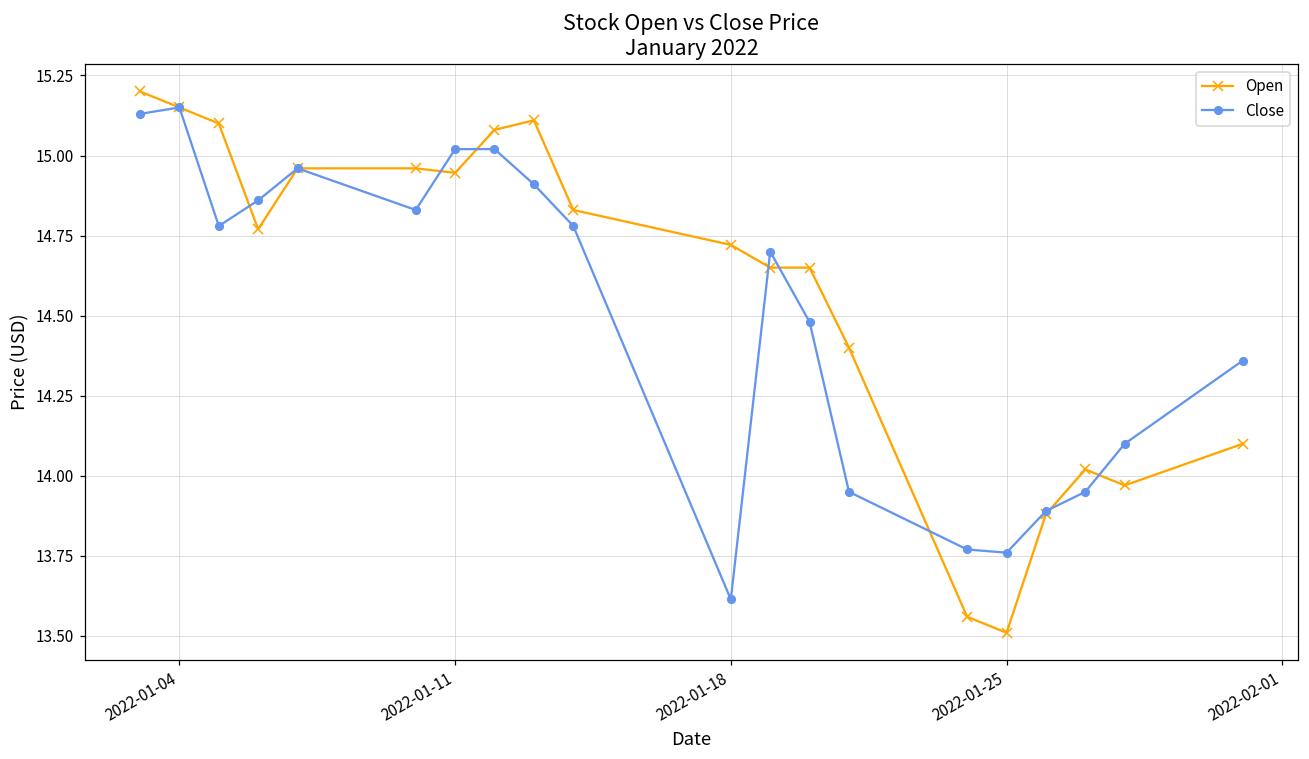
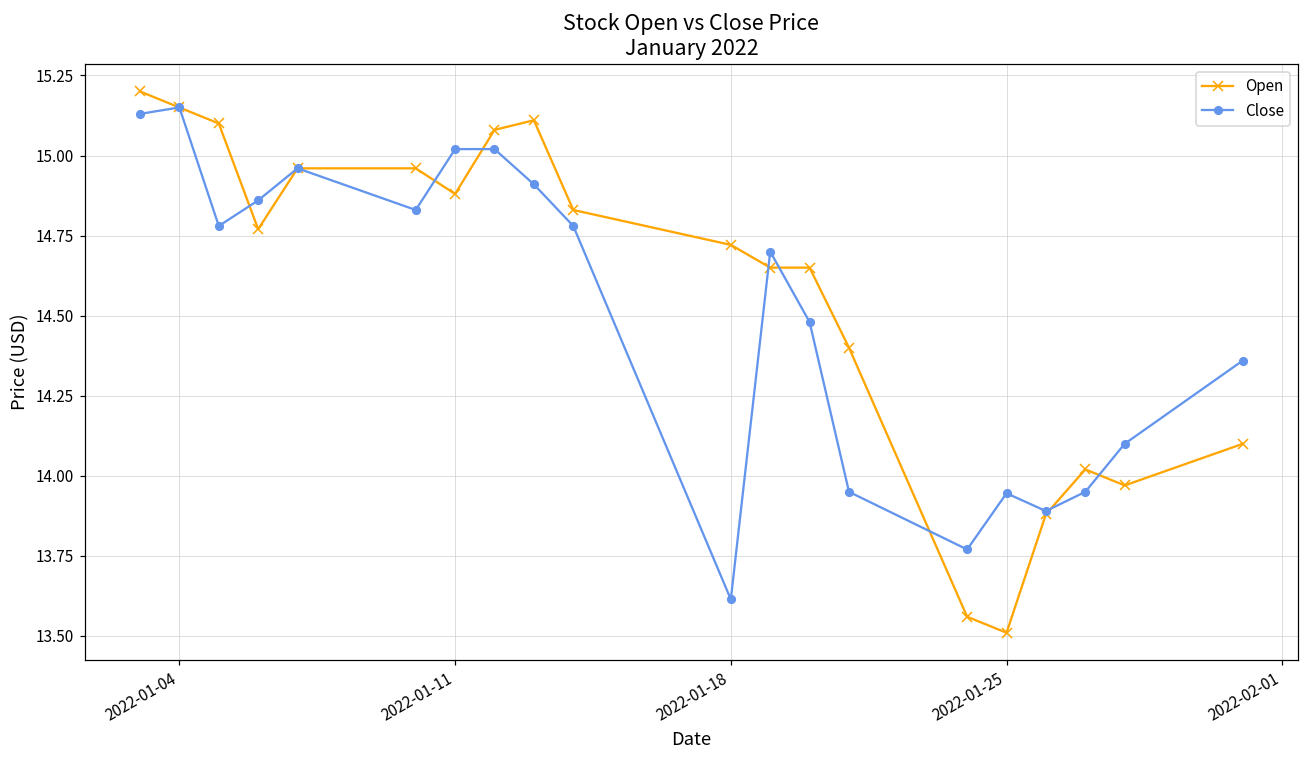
Open, 2022-01-11: 14.95 -> 14.88
Close, 2022-01-25: 13.76 -> 13.95
